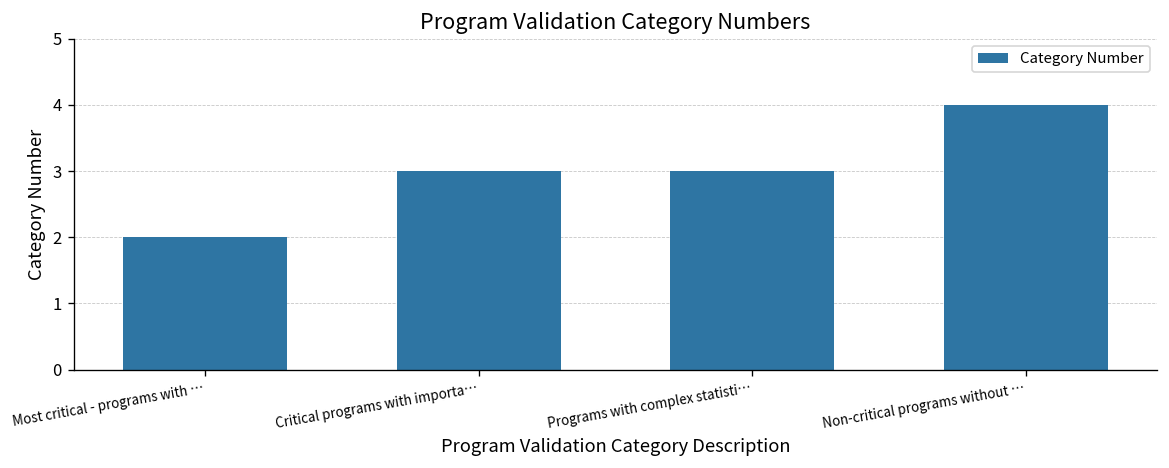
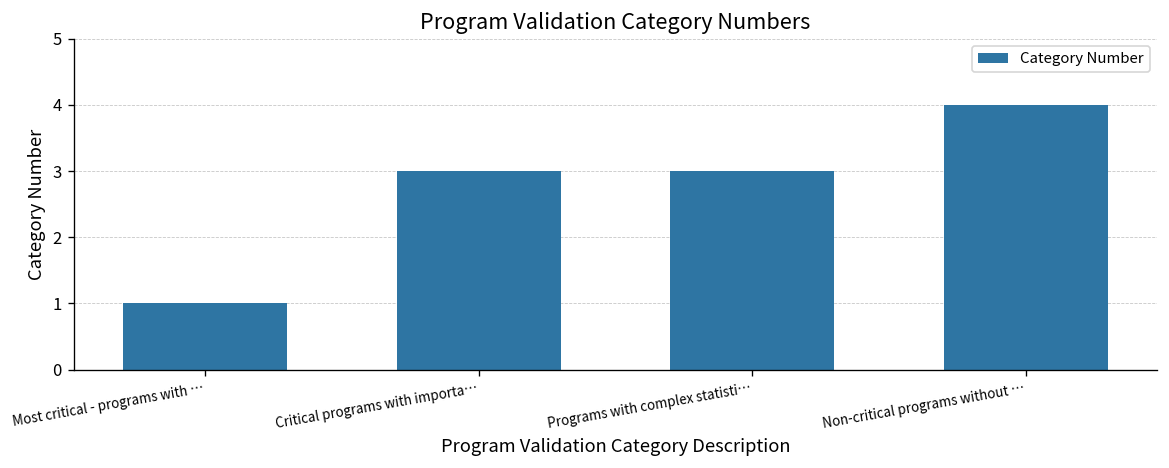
Most critical - programs with …: 2 -> 1
